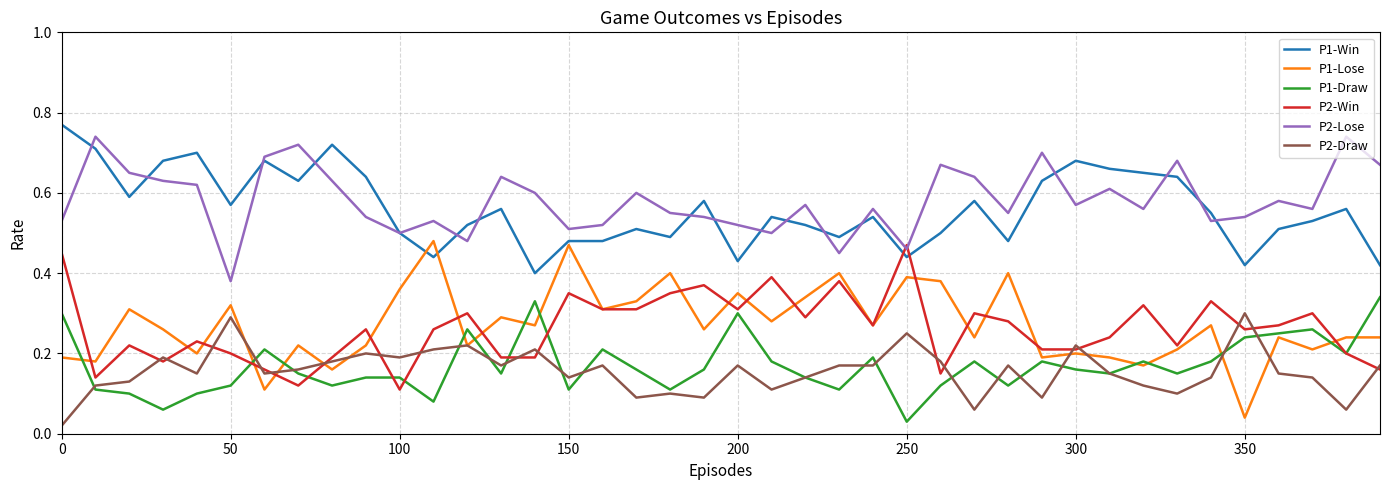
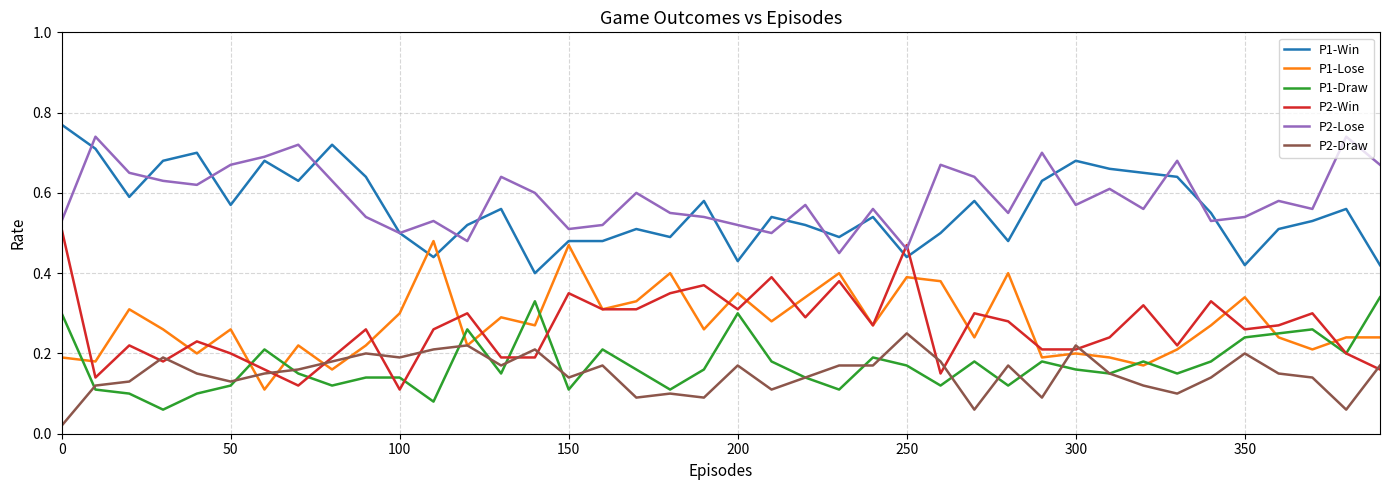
P2-Win, 0: 0.45 -> 0.51
P1-Lose, 50: 0.32 -> 0.26
P2-Lose, 50: 0.38 -> 0.67
P2-Draw, 50: 0.29 -> 0.13
P1-Lose, 100: 0.36 -> 0.30
P1-Draw, 250: 0.03 -> 0.17
P1-Lose, 350: 0.04 -> 0.34
P2-Draw, 350: 0.3 -> 0.2
